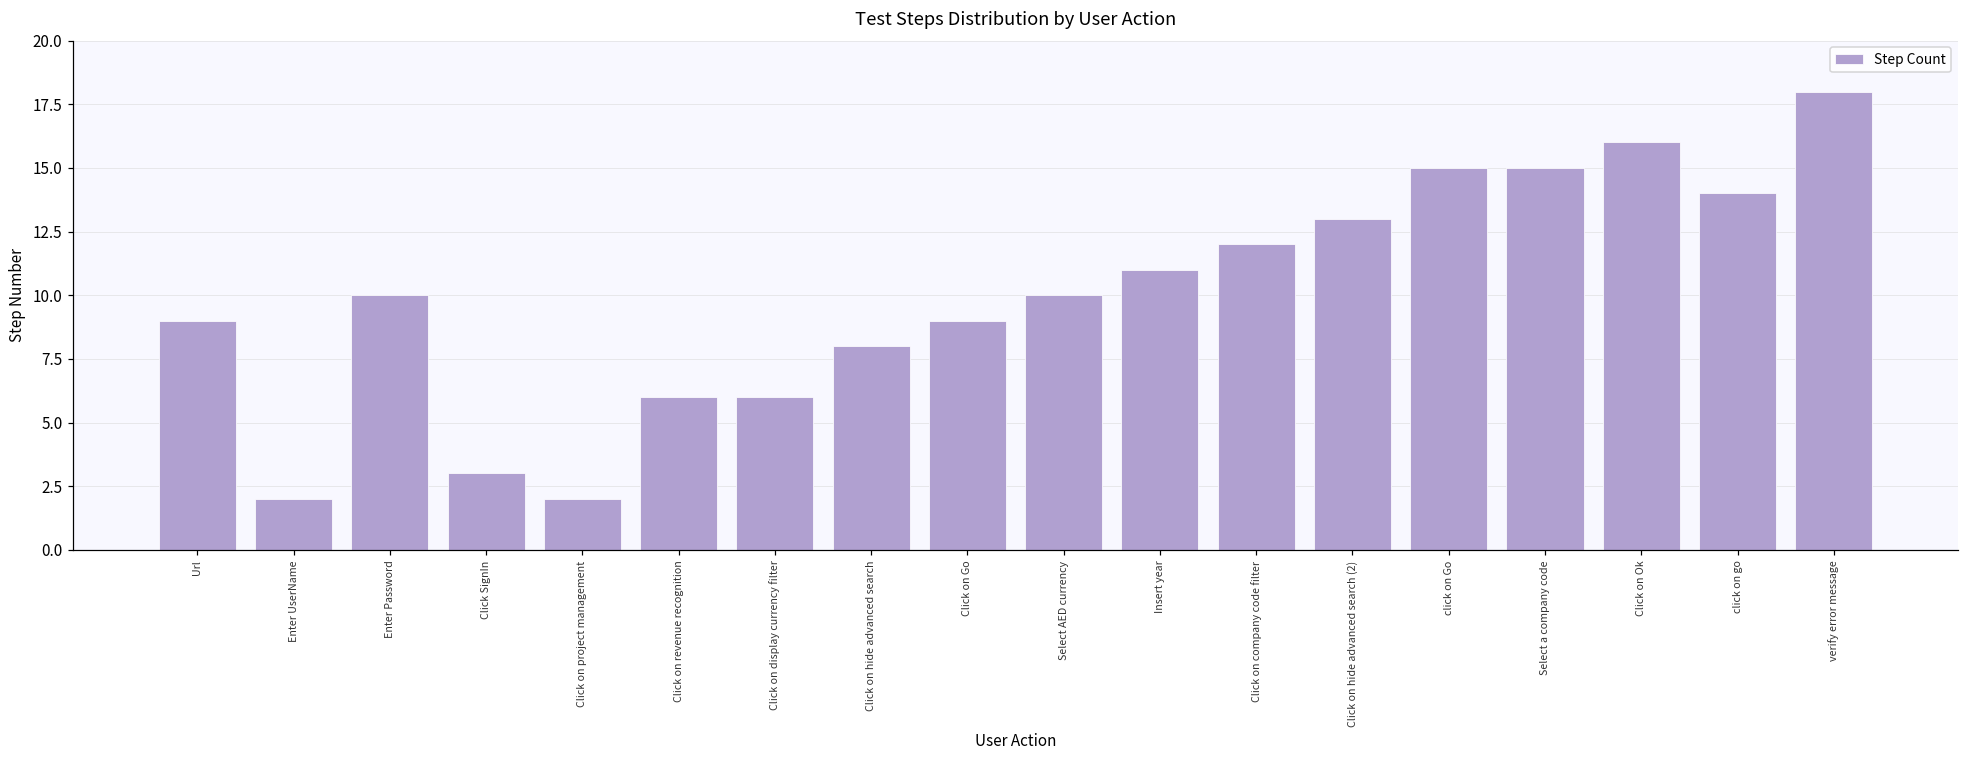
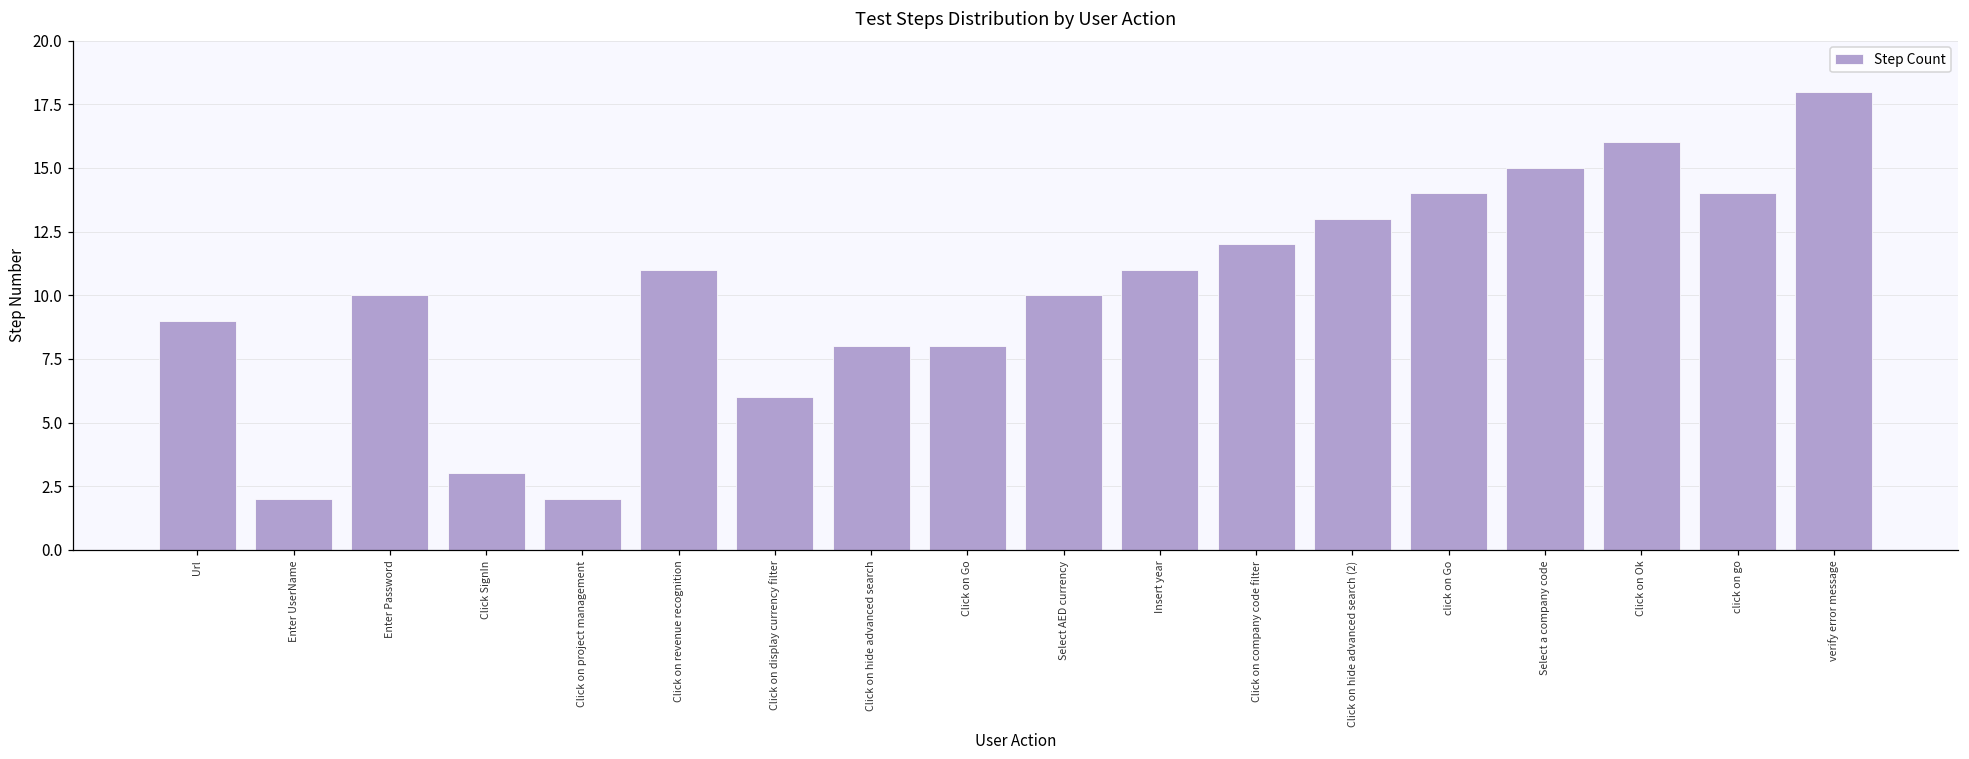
Click on revenue recognition: 6 -> 11
Click on Go: 9 -> 8
click on Go: 15 -> 14
